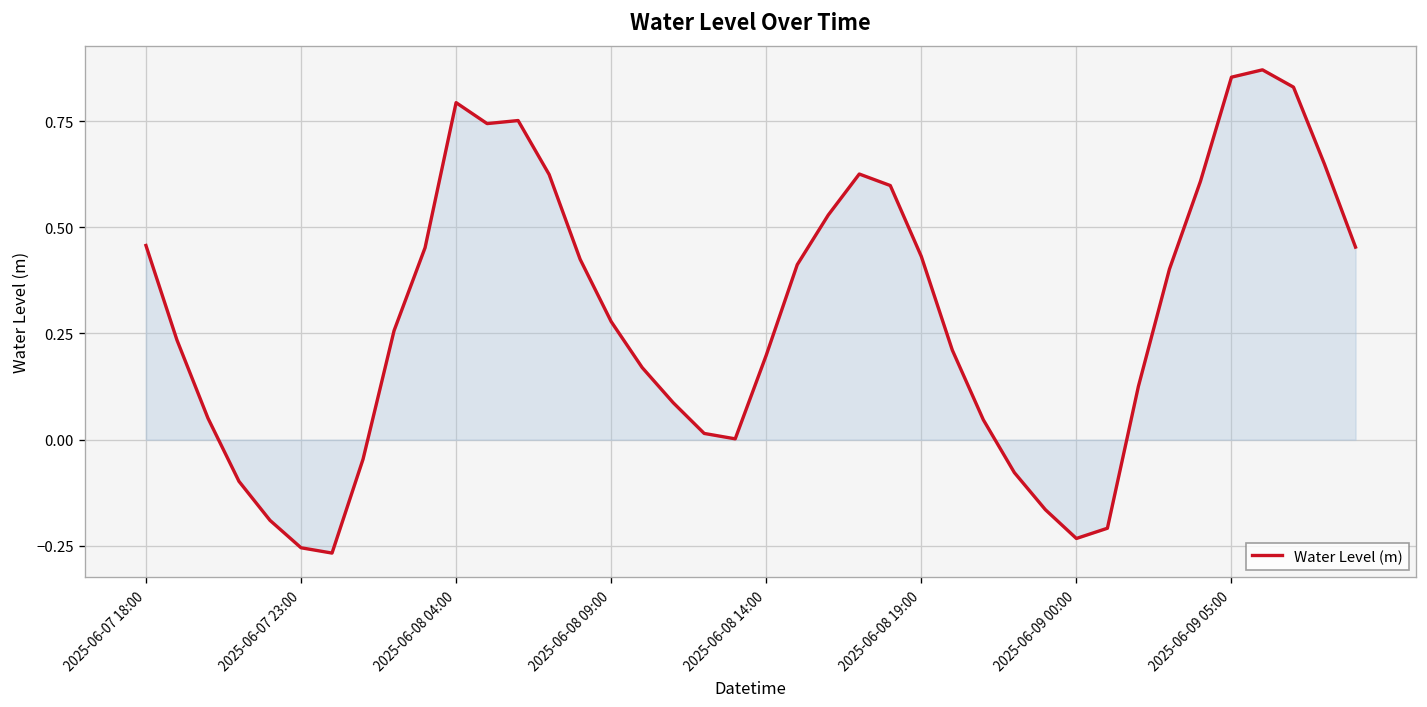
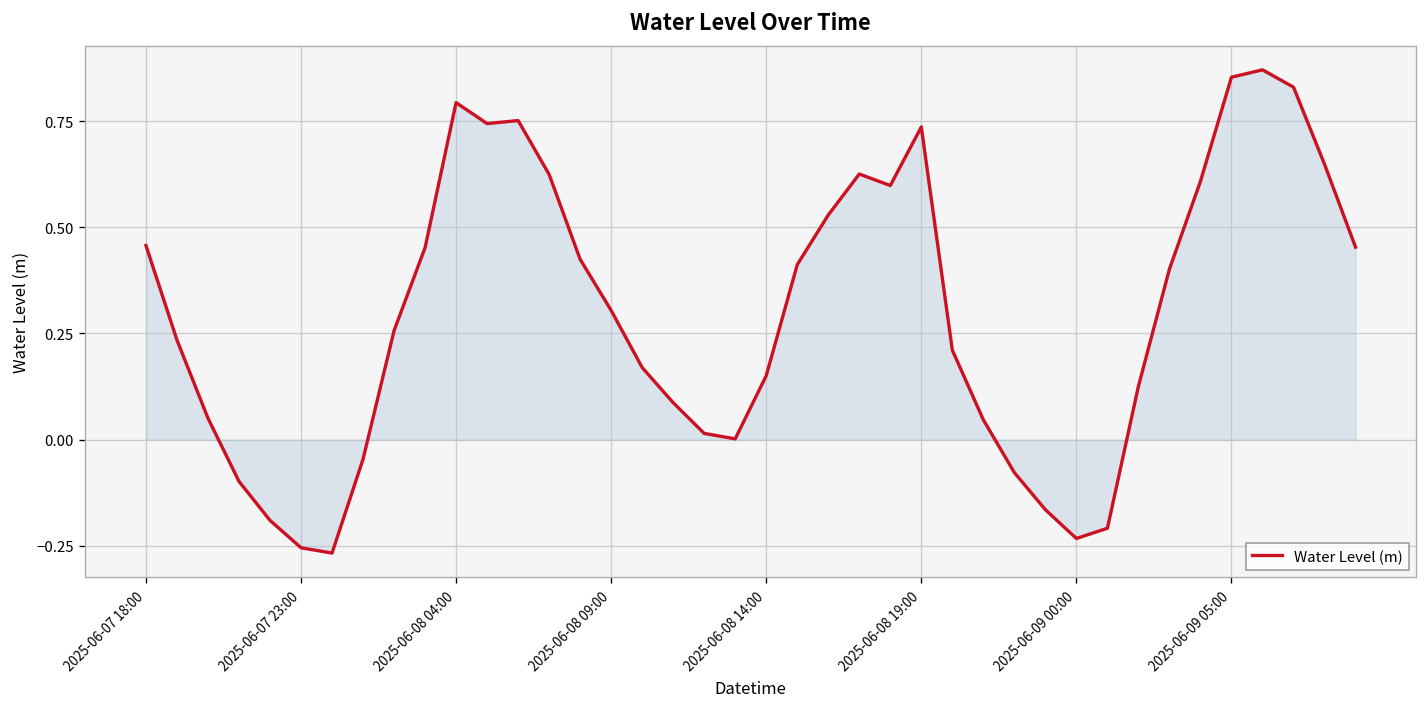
Water Level (m), 2025-06-08 09:00: 0.28 -> 0.30
Water Level (m), 2025-06-08 14:00: 0.20 -> 0.15
Water Level (m), 2025-06-08 19:00: 0.43 -> 0.74
